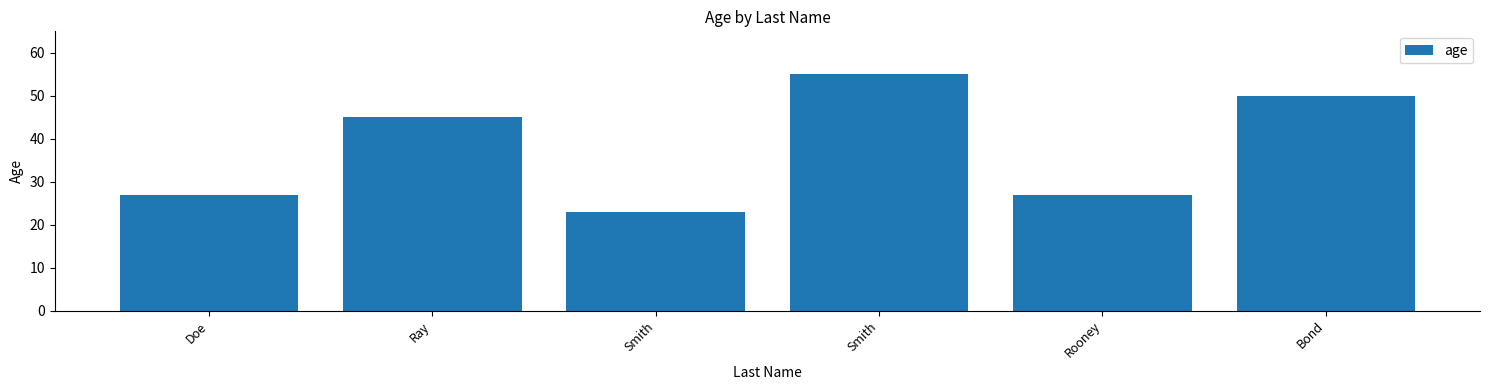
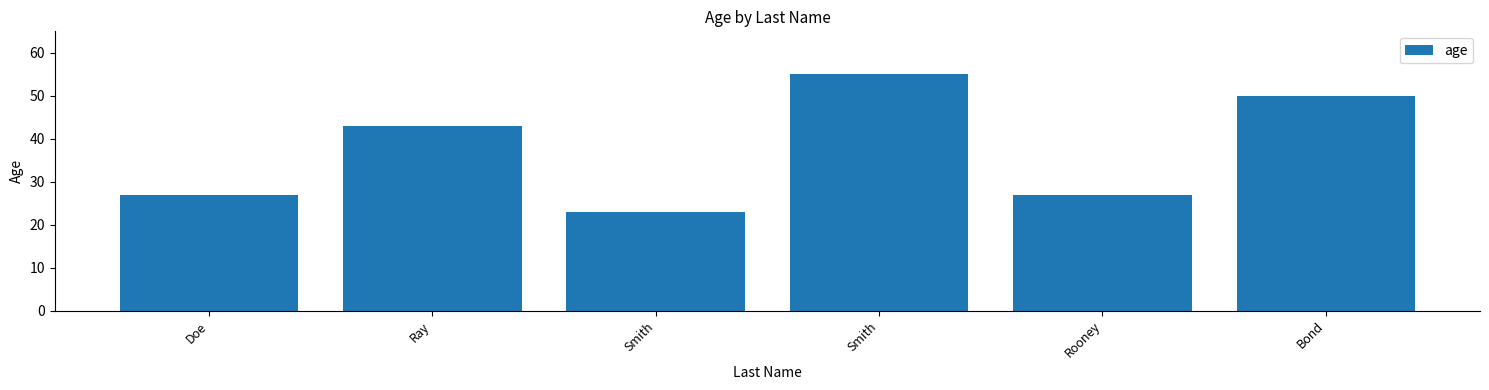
Ray: 45 -> 43
